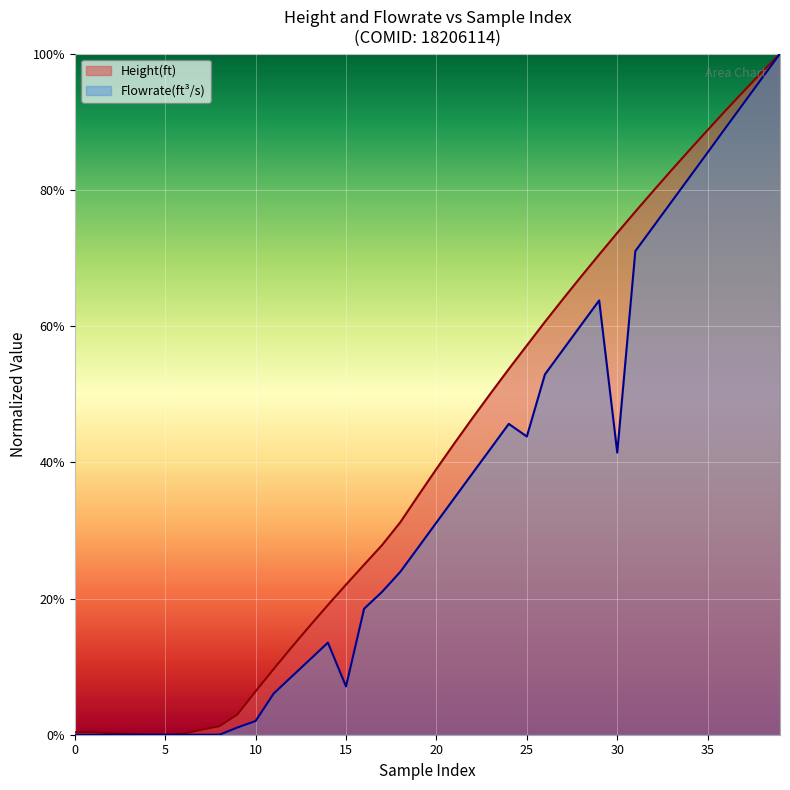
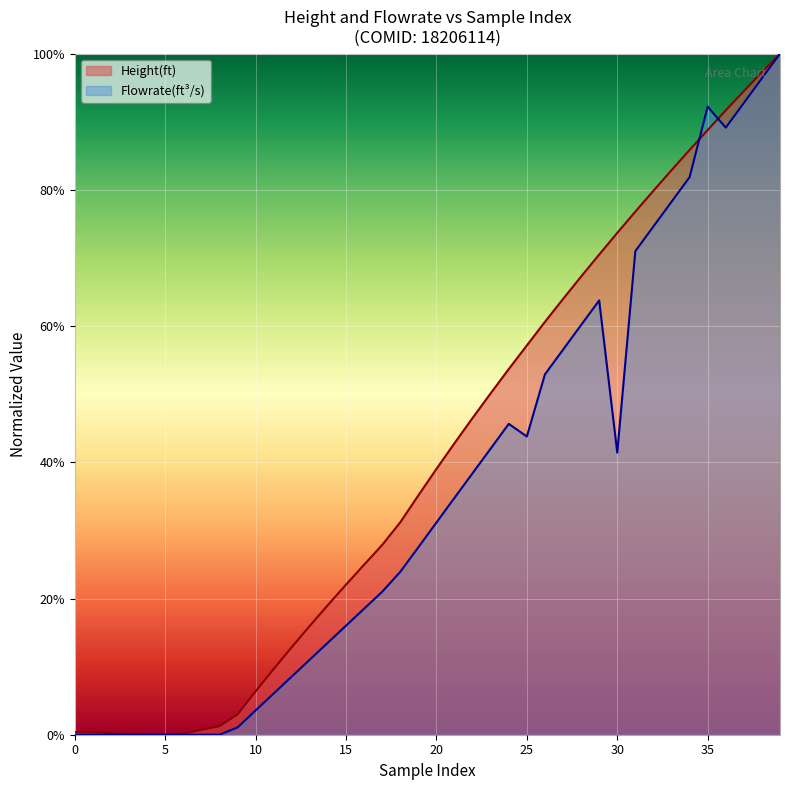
Flowrate(ft³/s), 10: 2% -> 4%
Flowrate(ft³/s), 15: 7% -> 16%
Flowrate(ft³/s), 35: 85% -> 92%
